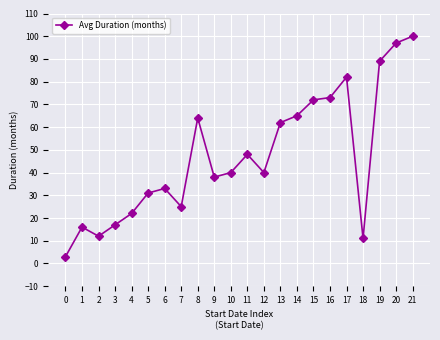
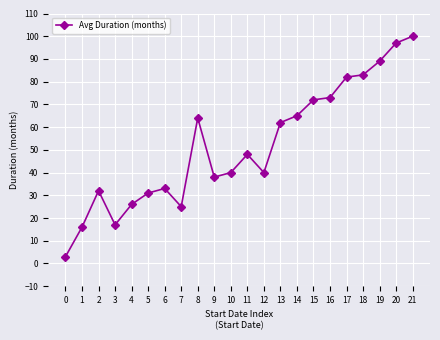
2: 12 -> 32
4: 22 -> 26
18: 11 -> 83
